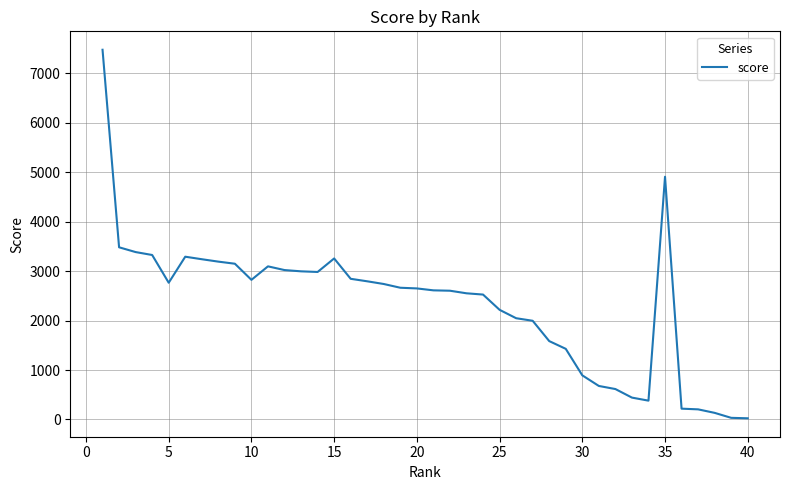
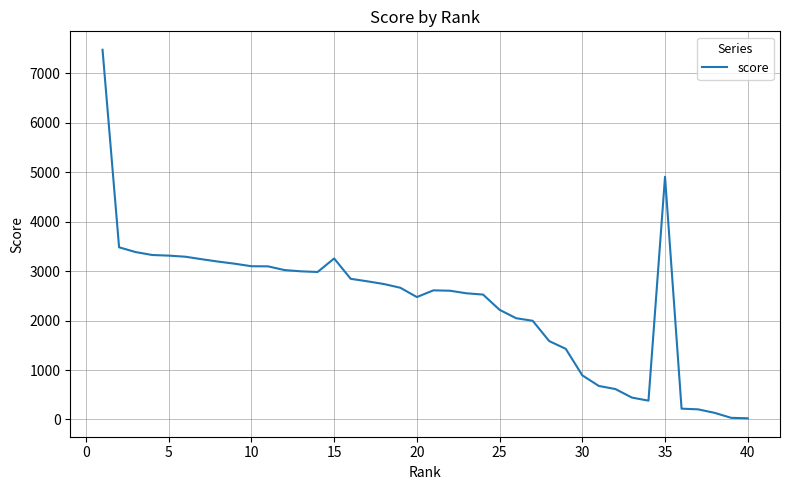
5: 2800 -> 3300
10: 2800 -> 3100
20: 2700 -> 2500
